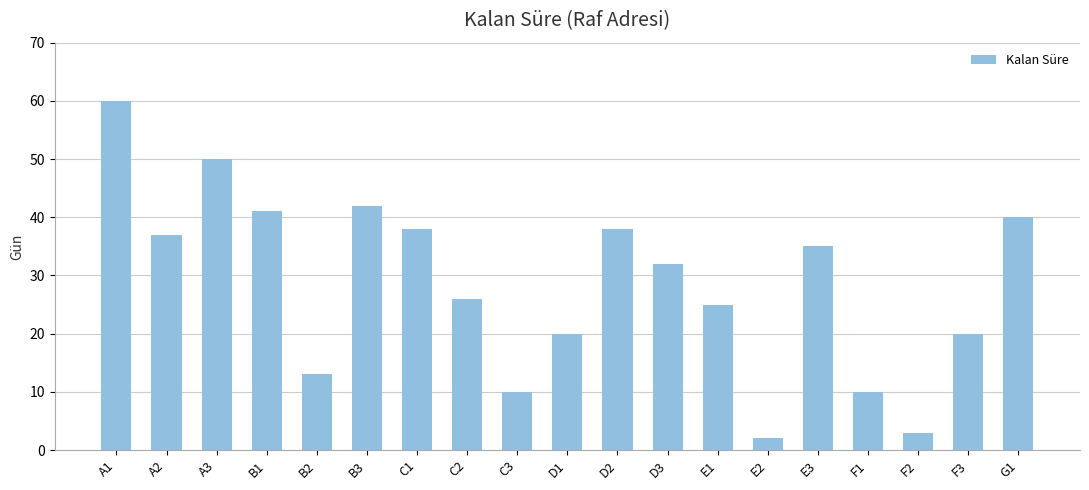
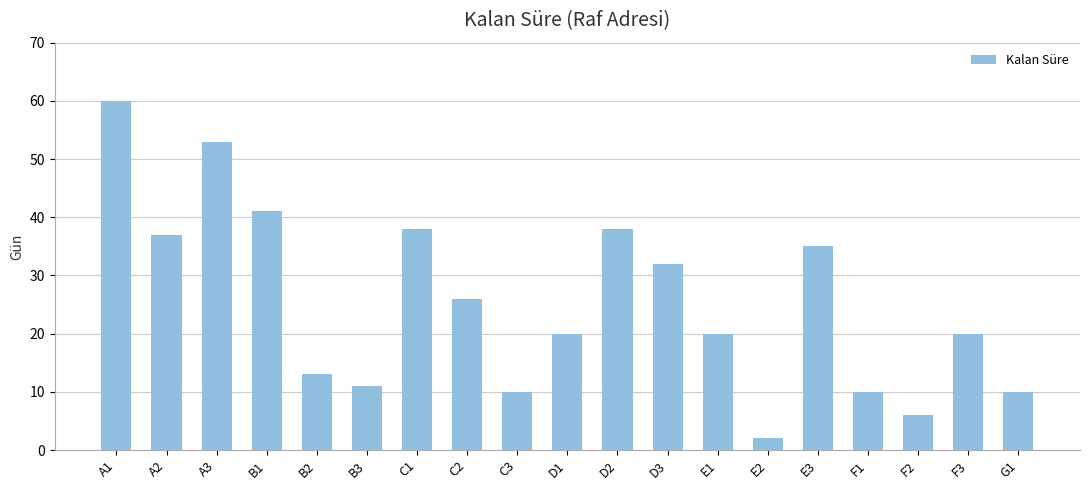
A3: 50 -> 53
B3: 42 -> 11
E1: 25 -> 20
F2: 3 -> 6
G1: 40 -> 10
